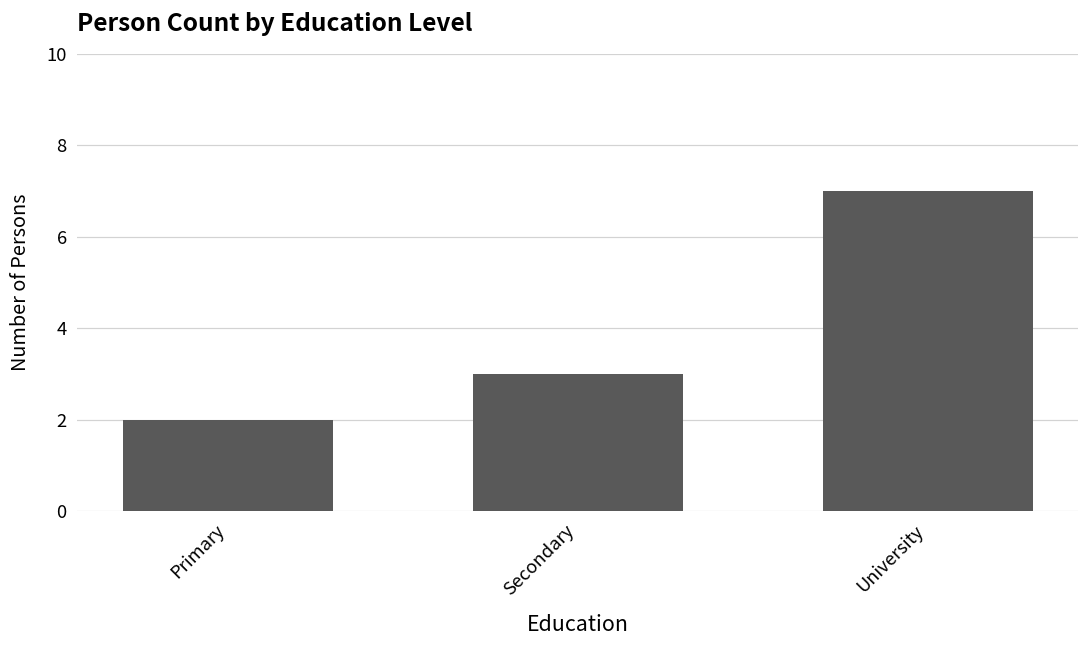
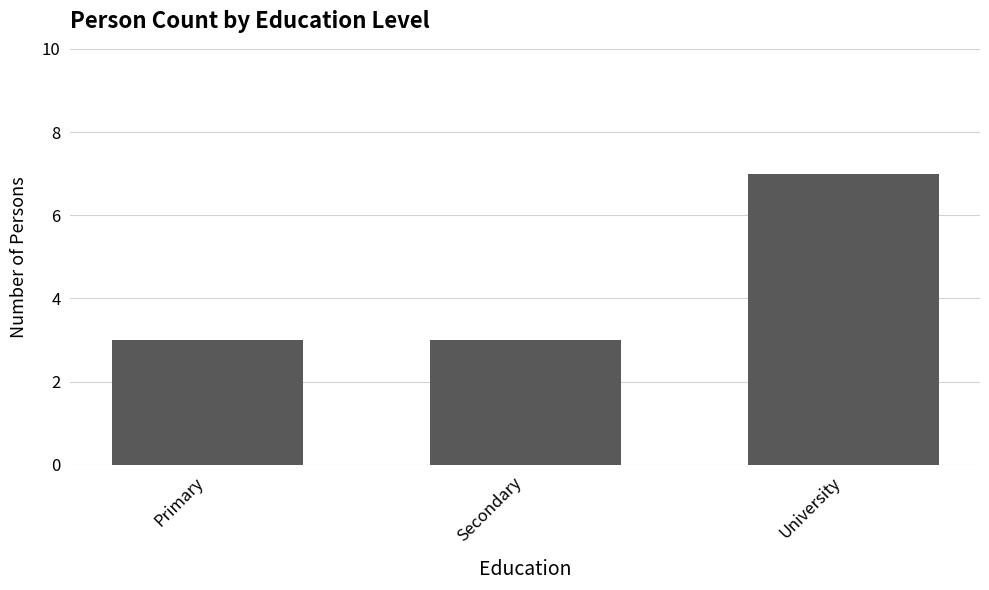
Primary: 2 -> 3
